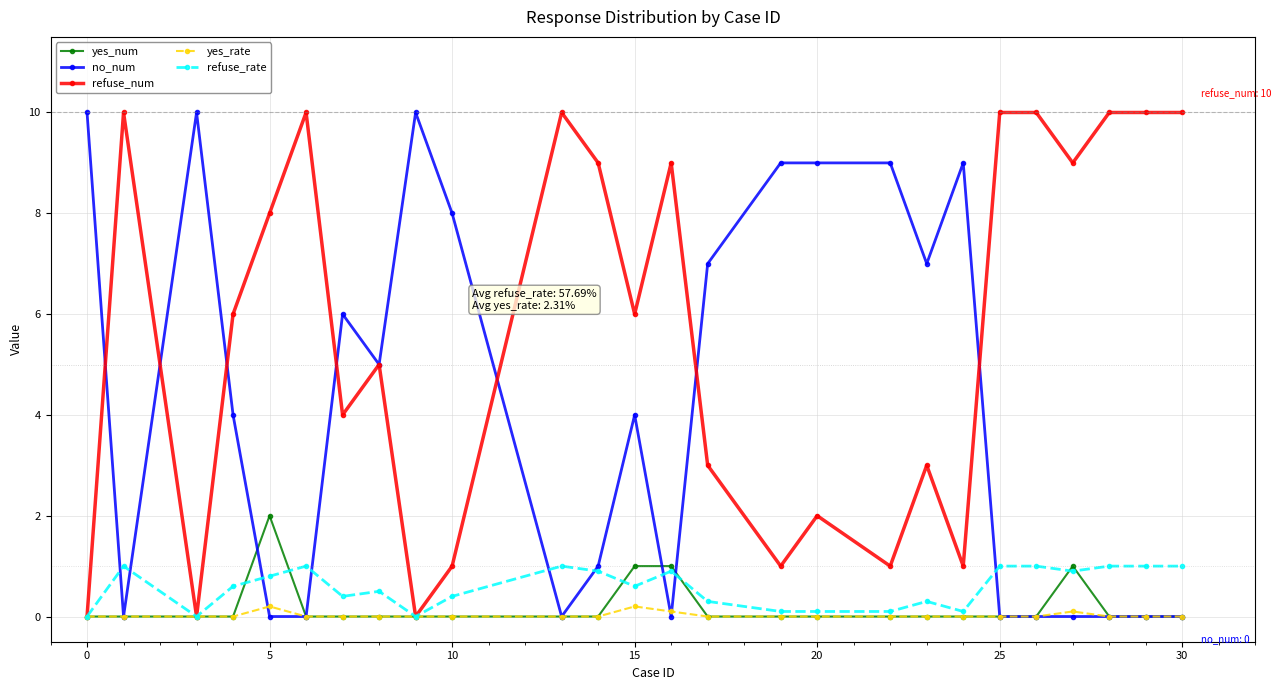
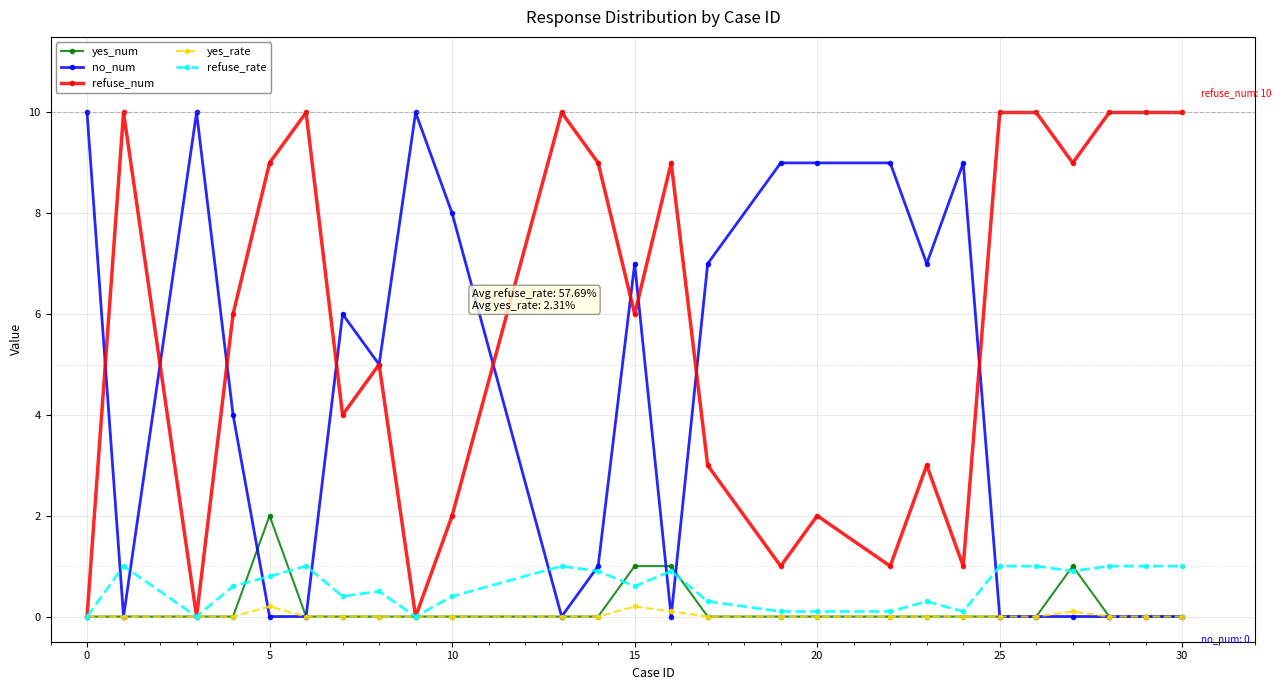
refuse_num, 5: 8 -> 9
refuse_num, 10: 1 -> 2
no_num, 15: 4 -> 7
